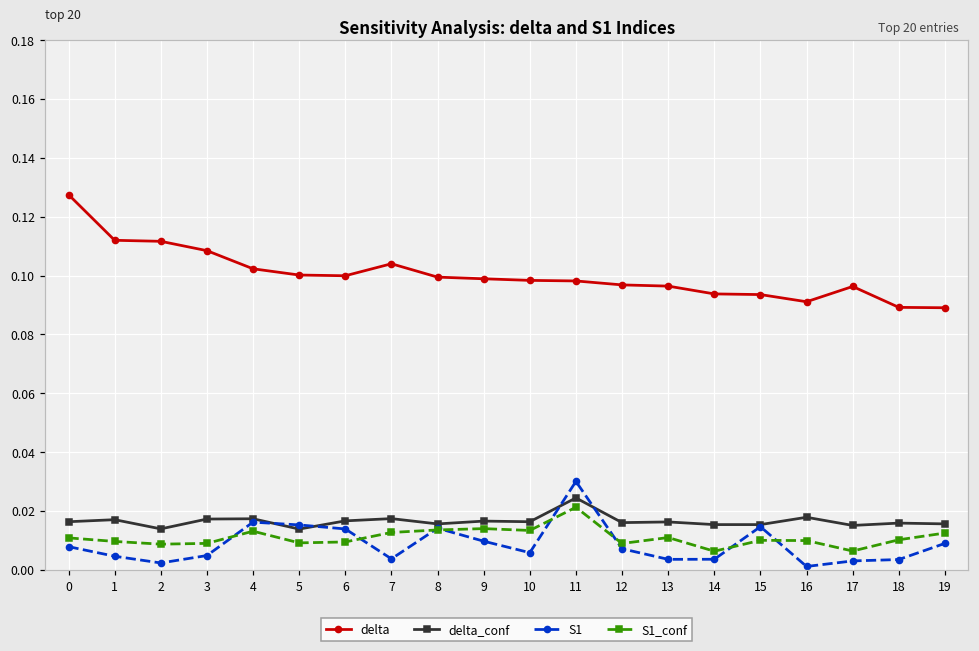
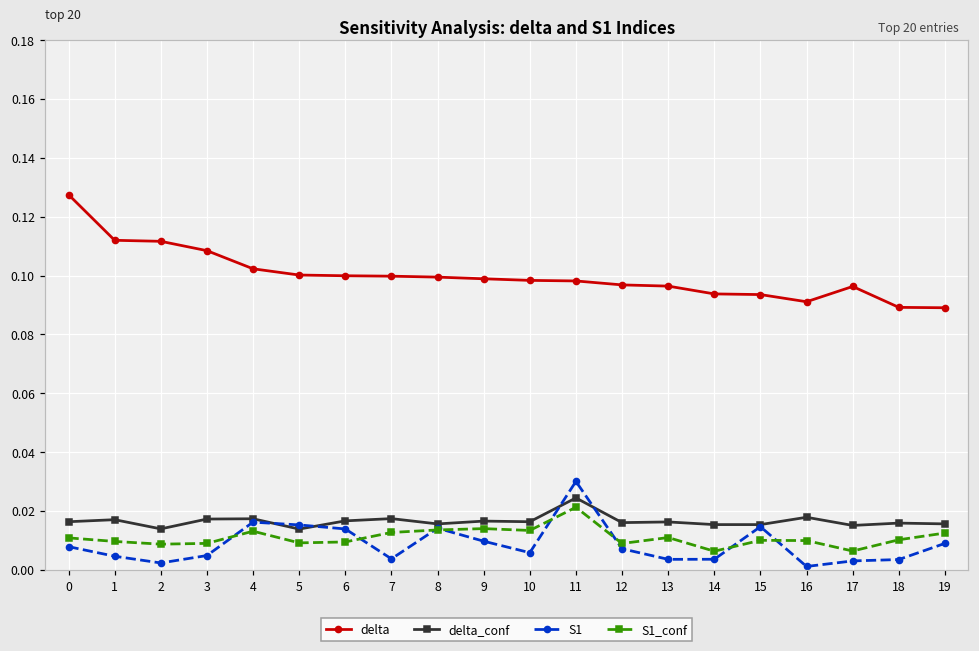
delta, 7: 0.104 -> 0.100
